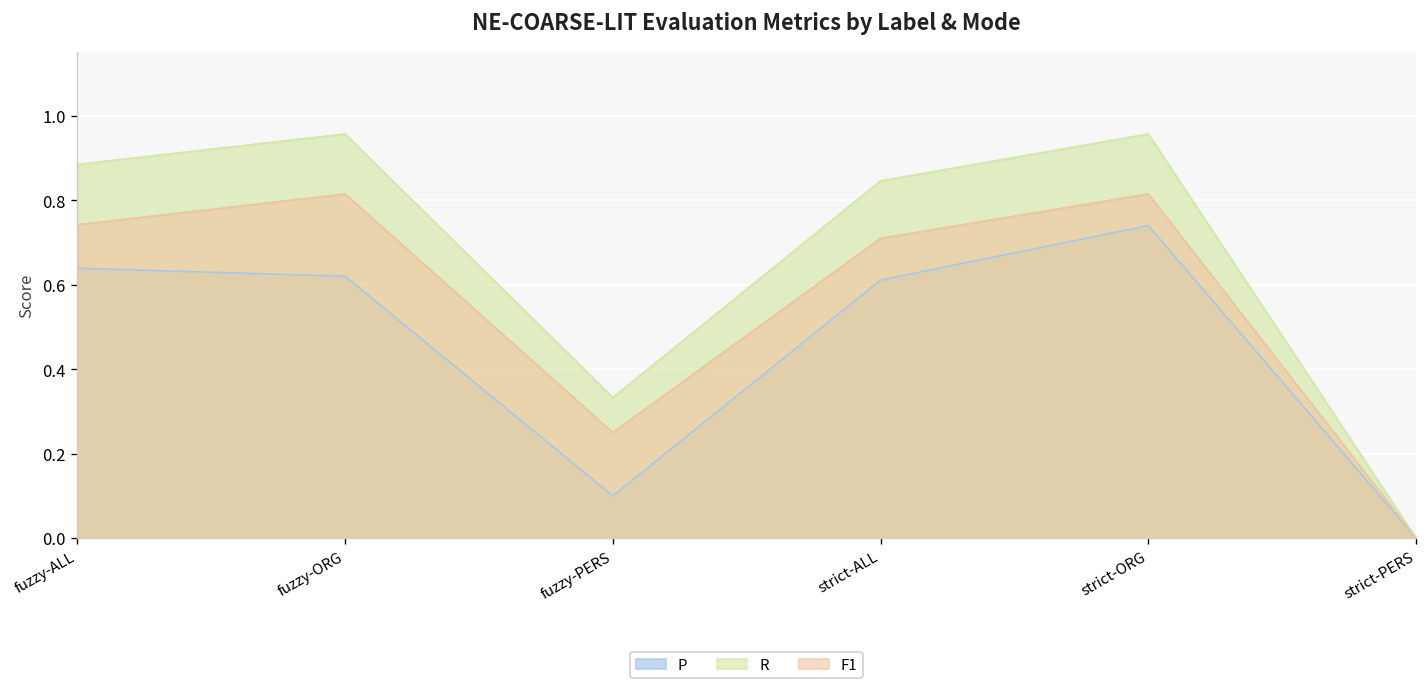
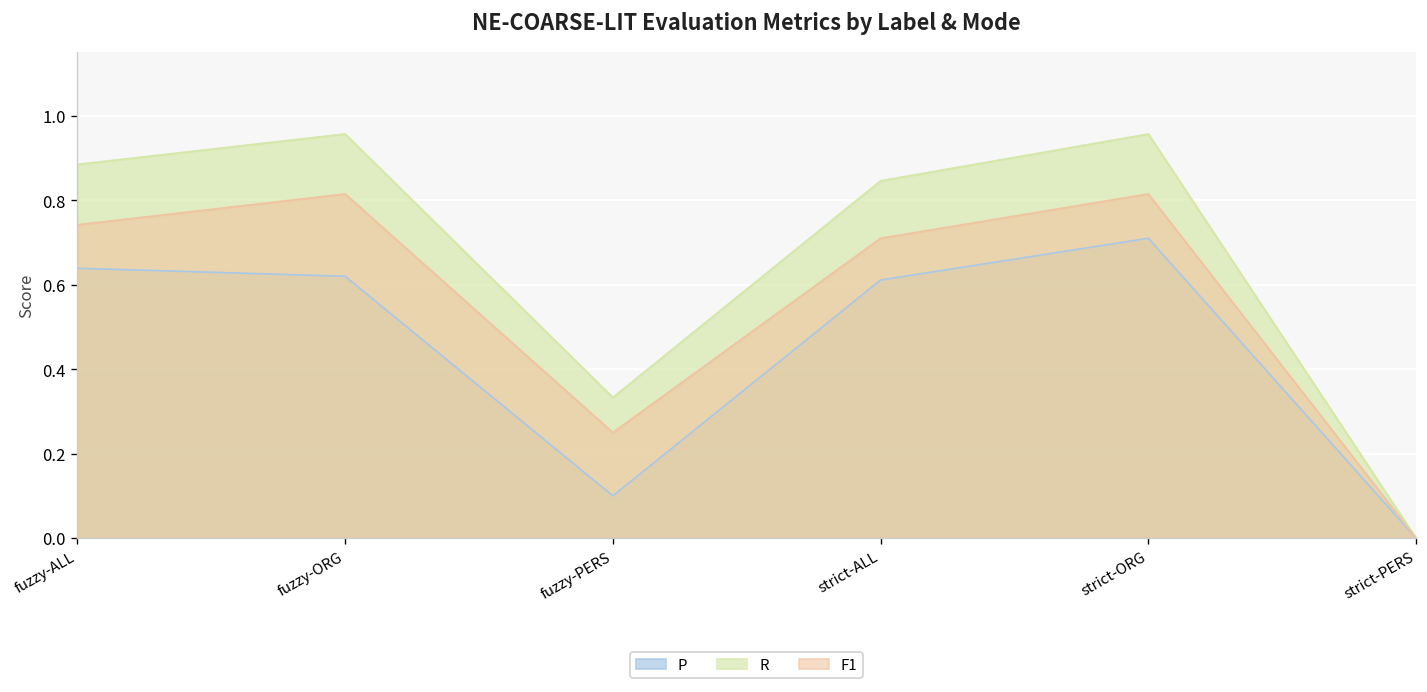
P, strict-ORG: 0.74 -> 0.71
